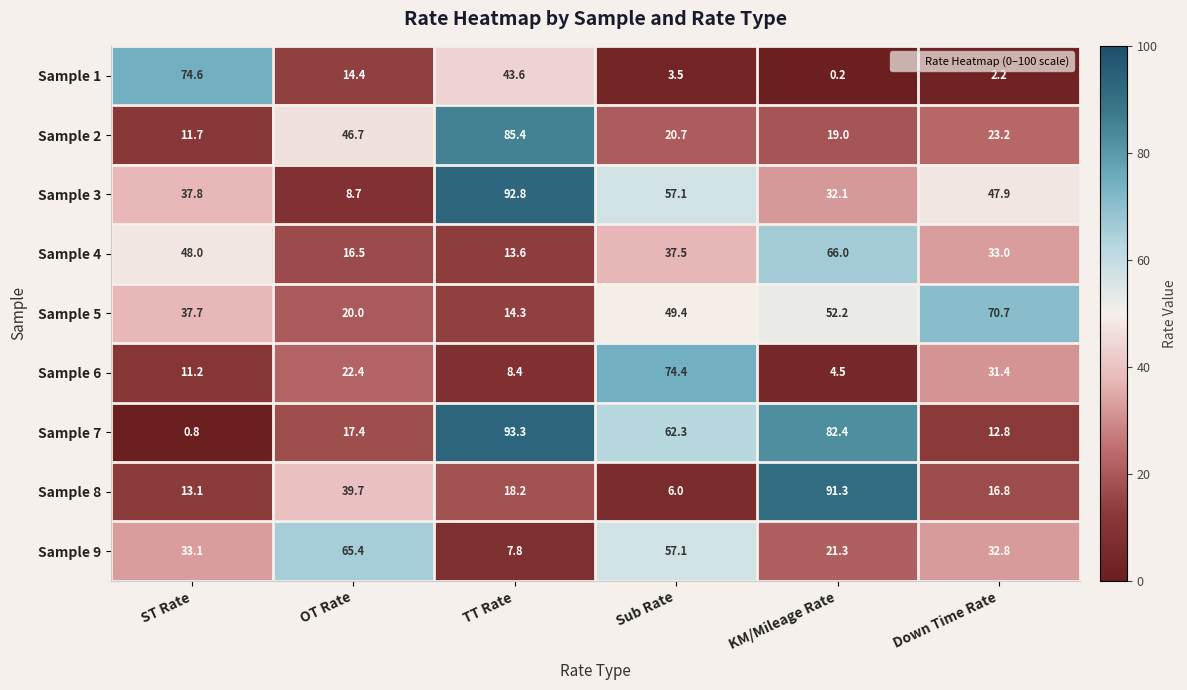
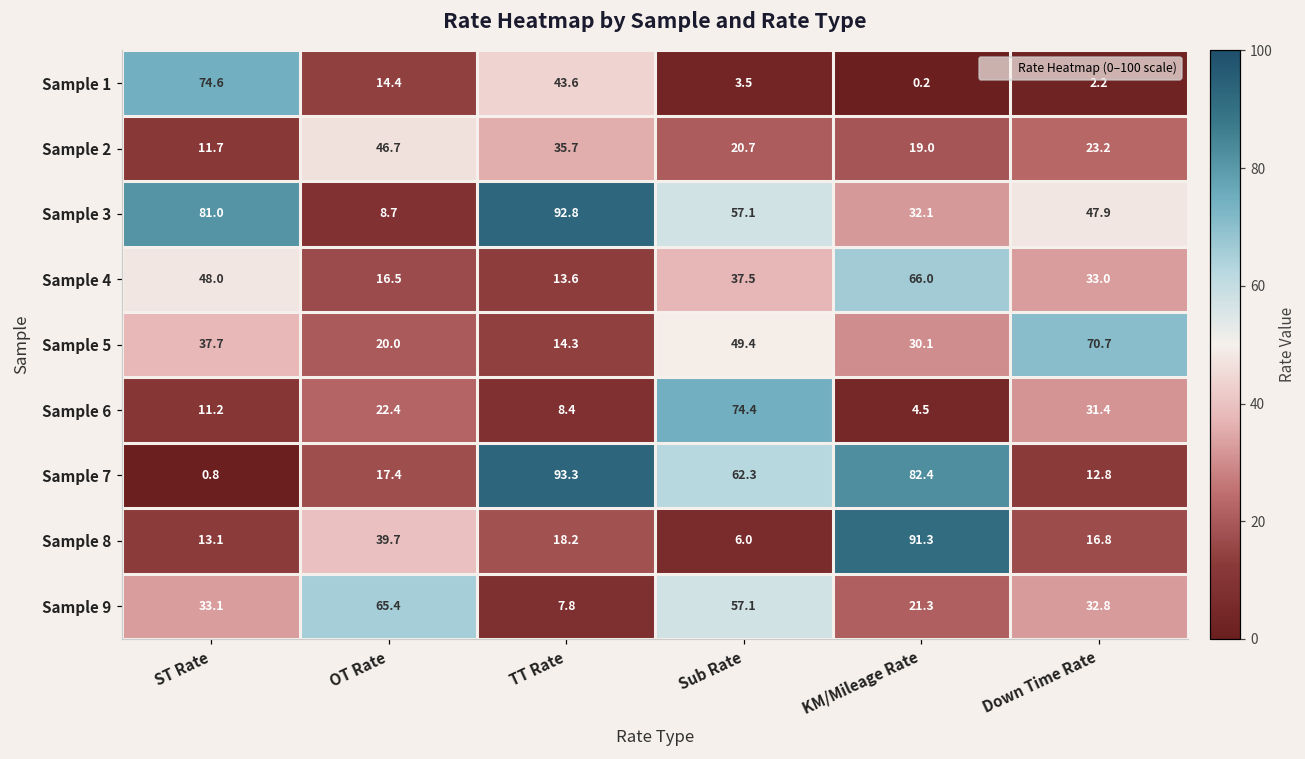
Sample 2, TT Rate: 85.4 -> 35.7
Sample 3, ST Rate: 37.8 -> 81.0
Sample 5, KM/Mileage Rate: 52.2 -> 30.1
